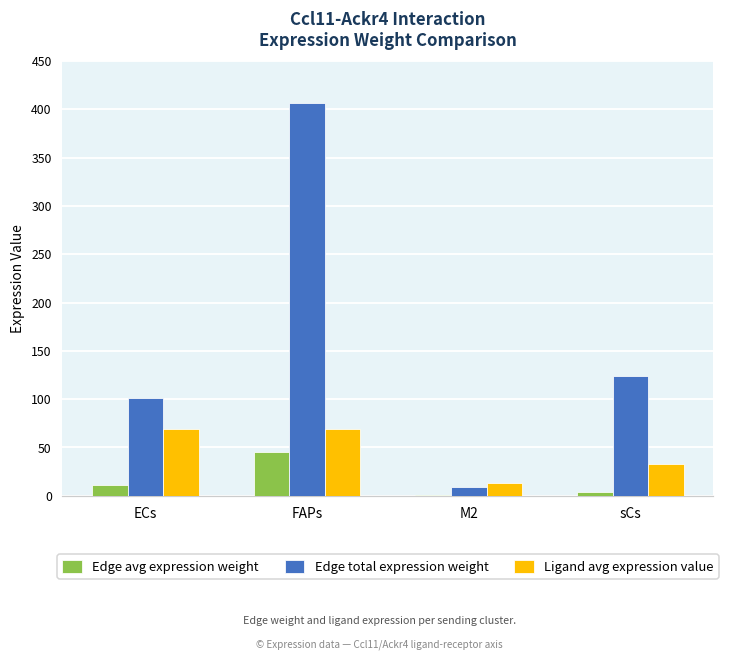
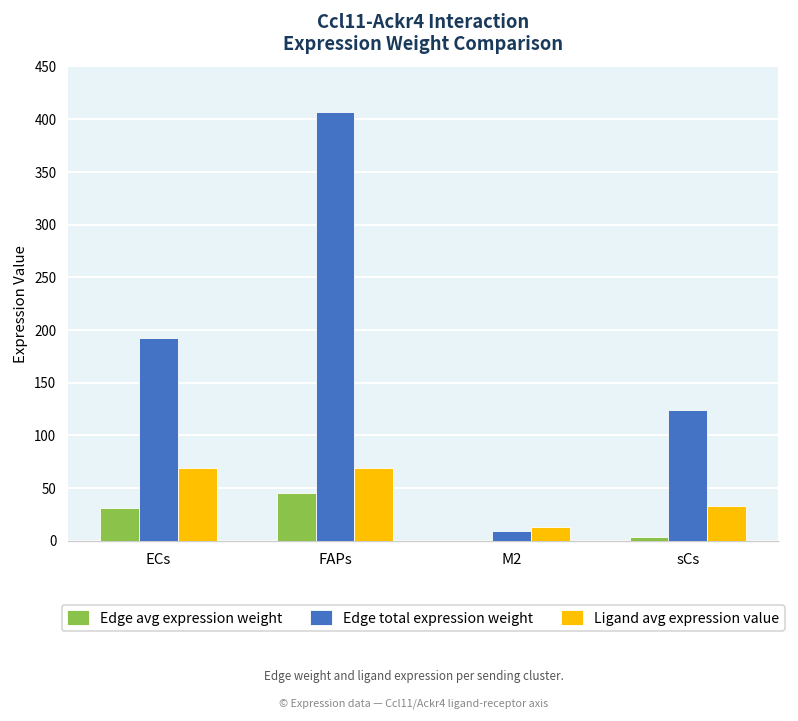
Edge avg expression weight, ECs: 10 -> 30
Edge total expression weight, ECs: 100 -> 190
